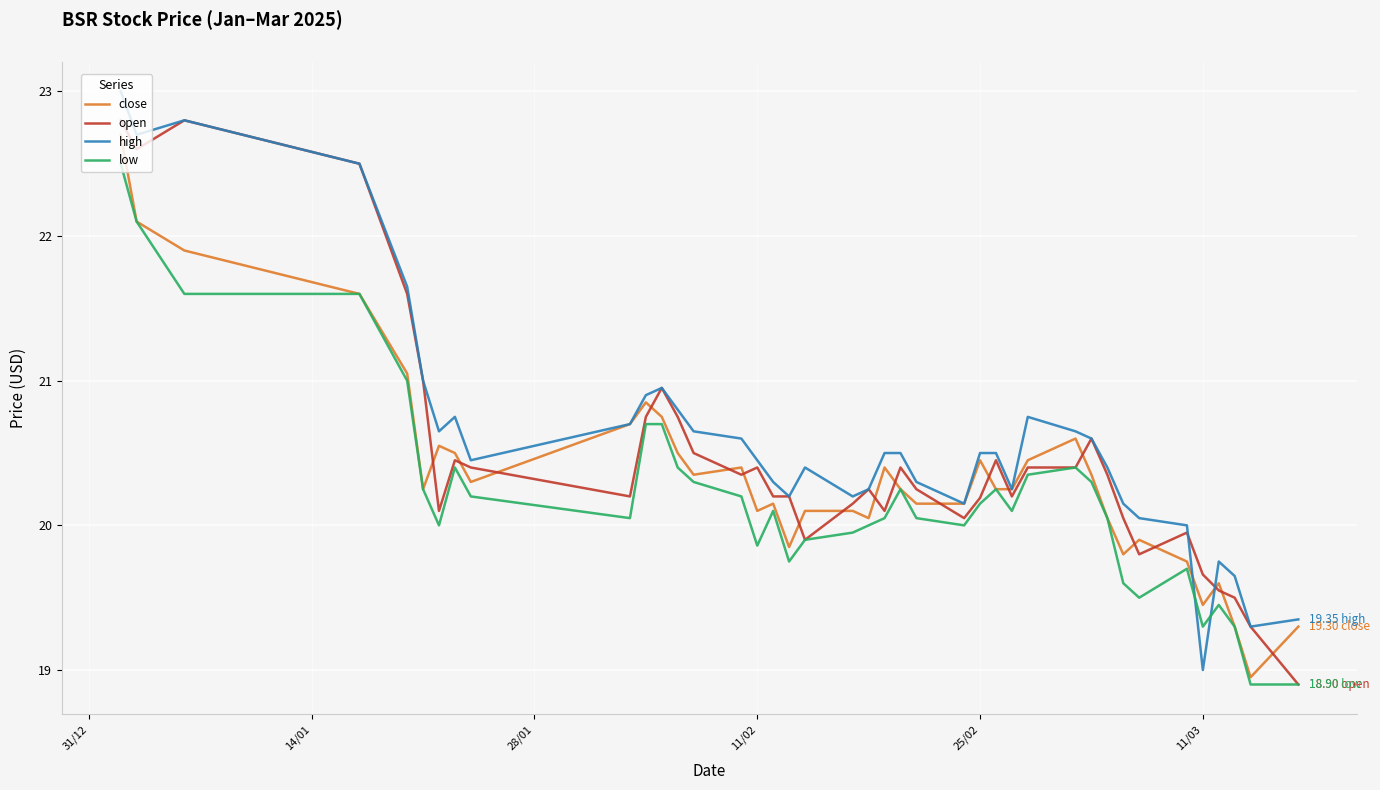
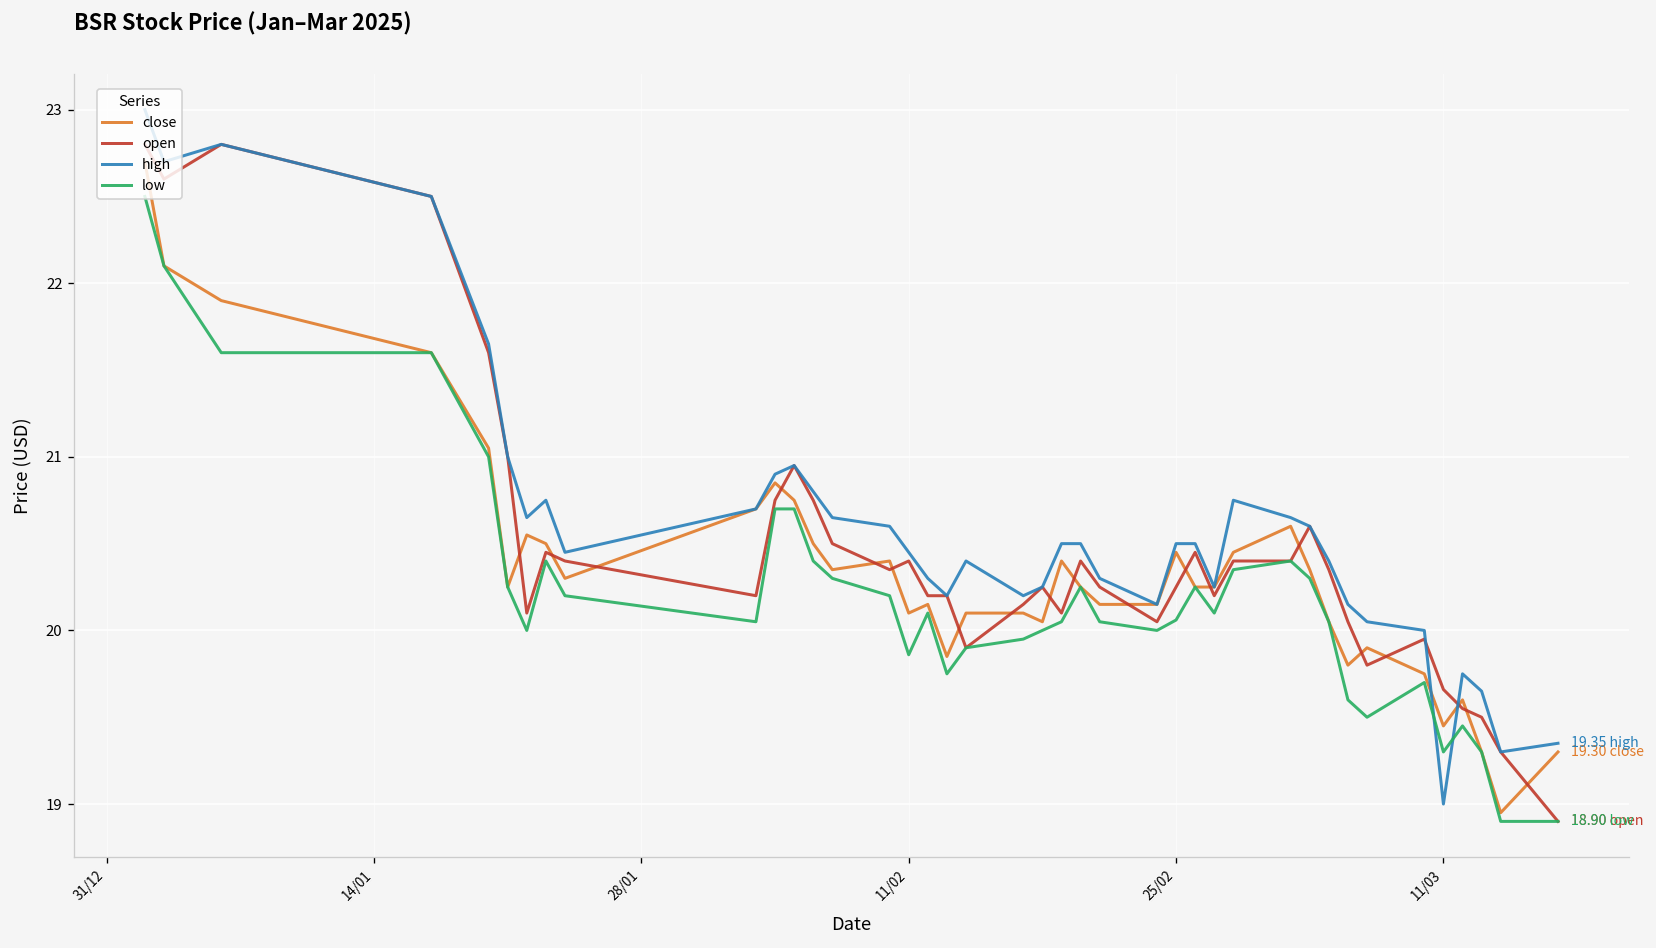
open, 25/02: 20.19 -> 20.25
low, 25/02: 20.15 -> 20.06
